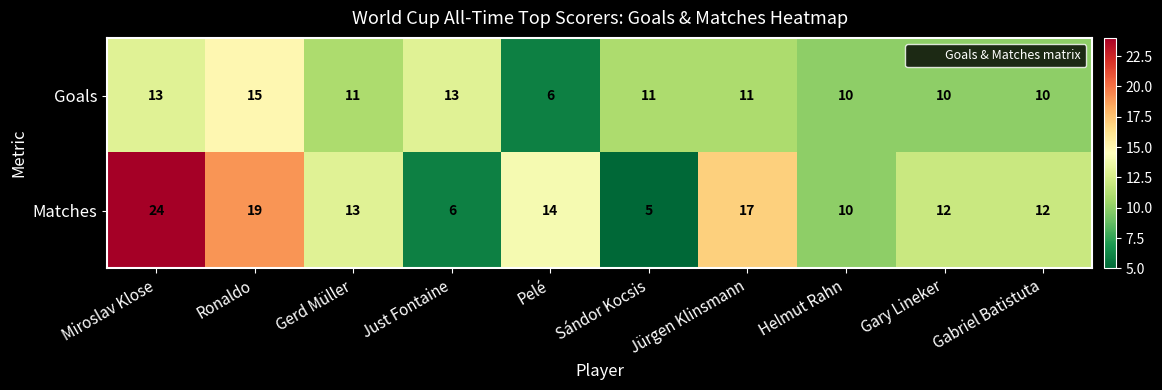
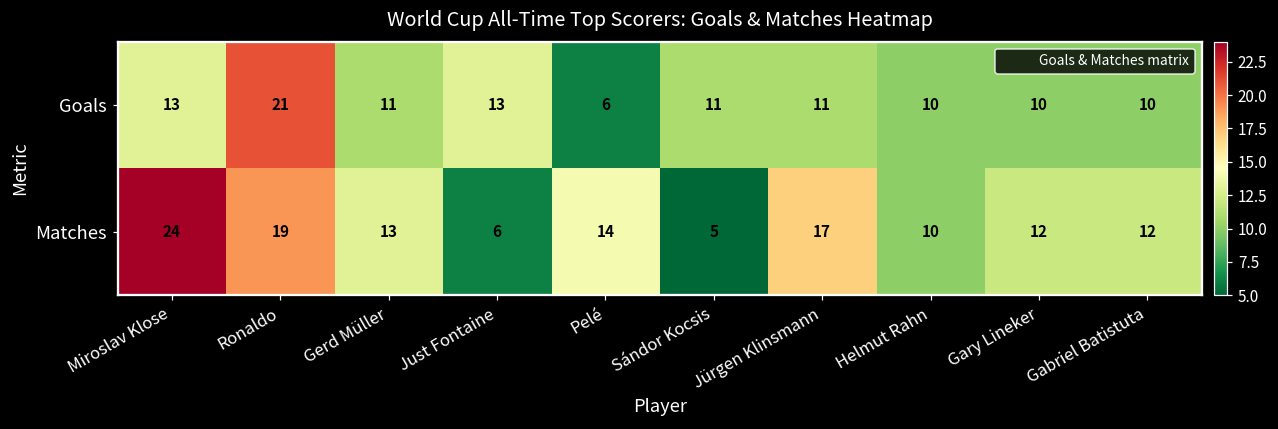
Goals, Ronaldo: 15 -> 21
